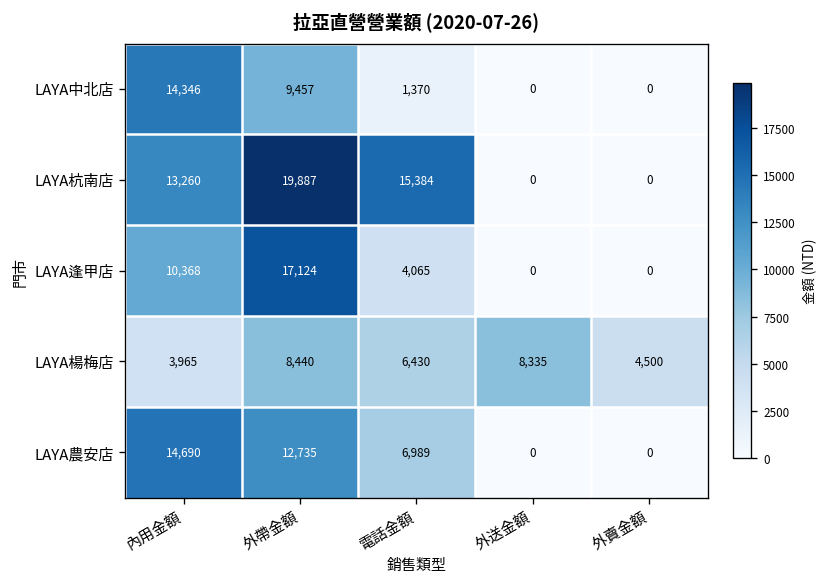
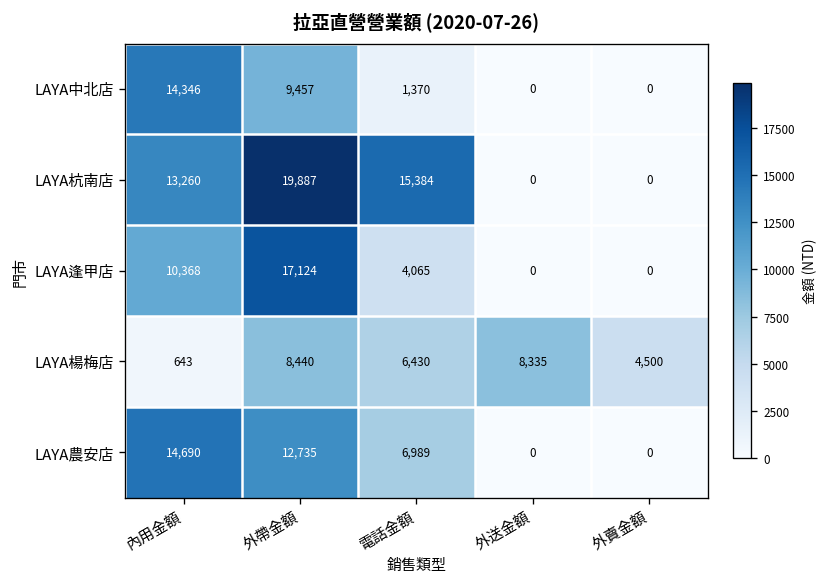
LAYA楊梅店, 內用金額: 3,965 -> 643
